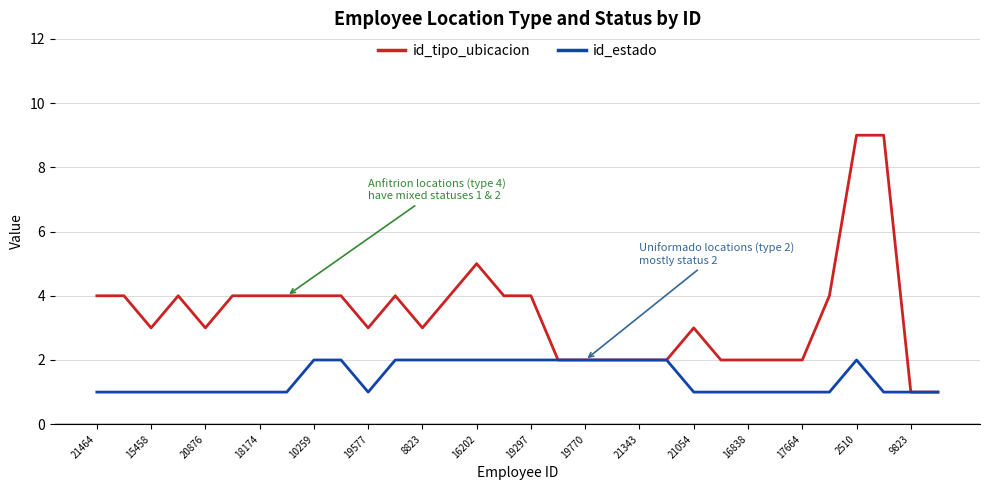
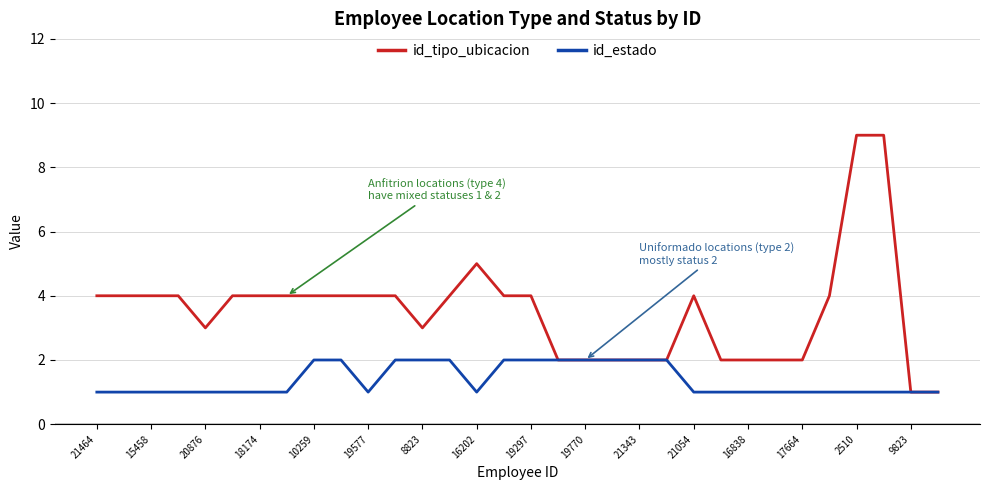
id_tipo_ubicacion, 15458: 3 -> 4
id_tipo_ubicacion, 19577: 3 -> 4
id_estado, 16202: 2 -> 1
id_tipo_ubicacion, 21054: 3 -> 4
id_estado, 2510: 2 -> 1
